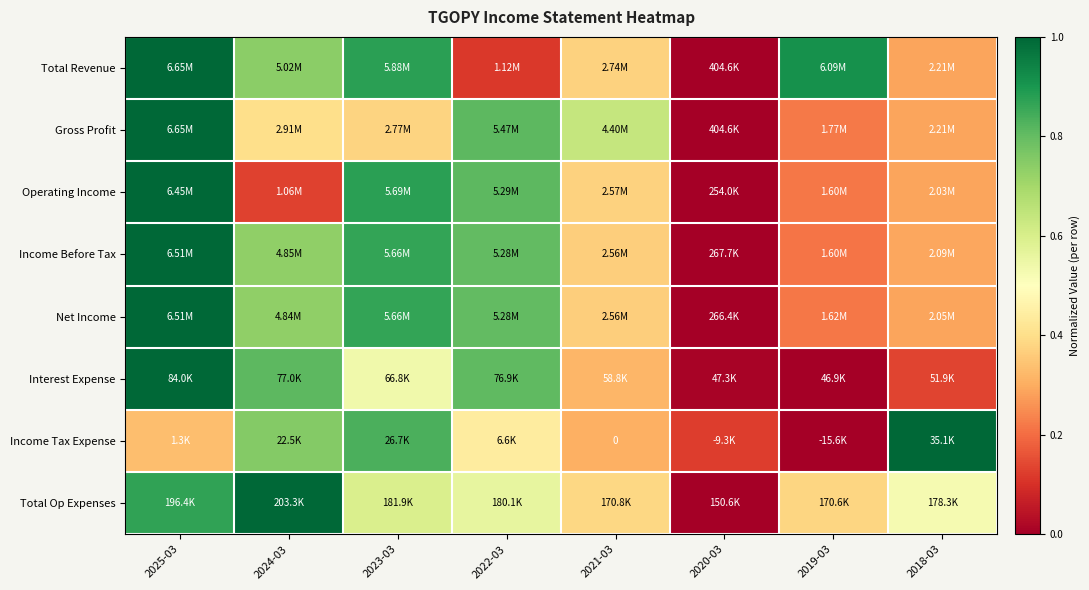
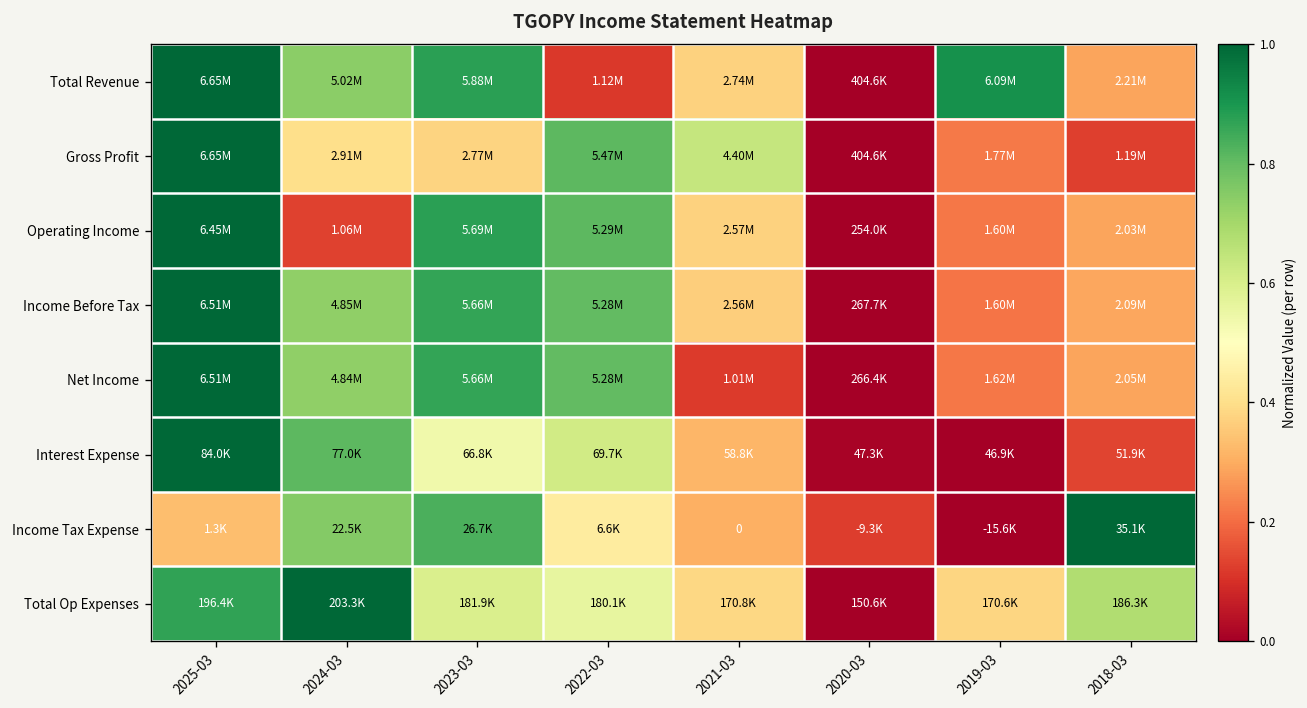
Gross Profit, 2018-03: 2.21M -> 1.19M
Net Income, 2021-03: 2.56M -> 1.01M
Interest Expense, 2022-03: 76.9K -> 69.7K
Total Op Expenses, 2018-03: 178.3K -> 186.3K
